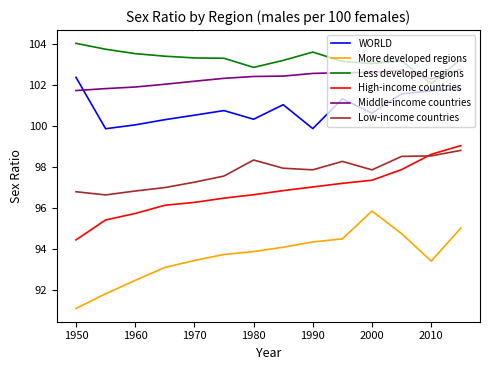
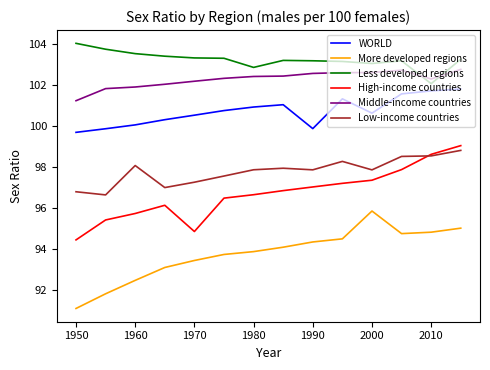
WORLD, 1950: 102.3 -> 99.7
Middle-income countries, 1950: 101.7 -> 101.2
Low-income countries, 1960: 96.8 -> 98.0
High-income countries, 1970: 96.3 -> 94.8
WORLD, 1980: 100.3 -> 100.9
Low-income countries, 1980: 98.3 -> 97.8
Less developed regions, 1990: 103.6 -> 103.2
More developed regions, 2010: 93.4 -> 94.8
